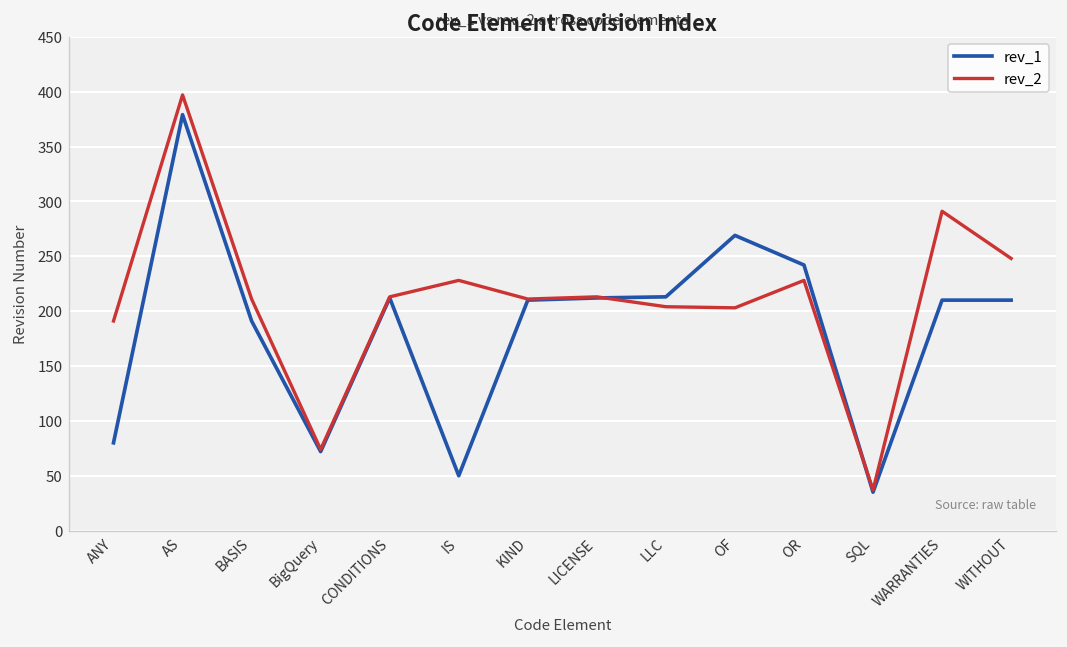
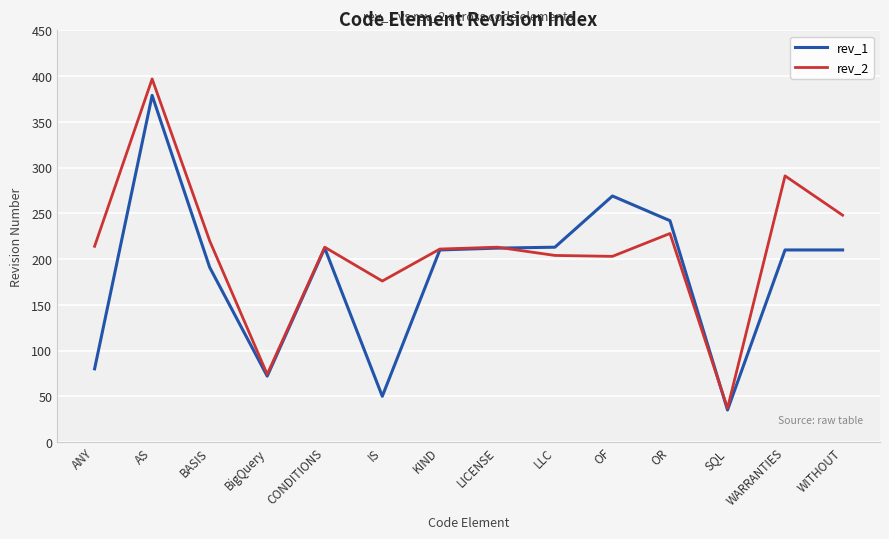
rev_2, ANY: 190 -> 210
rev_2, BASIS: 210 -> 220
rev_2, IS: 230 -> 180
